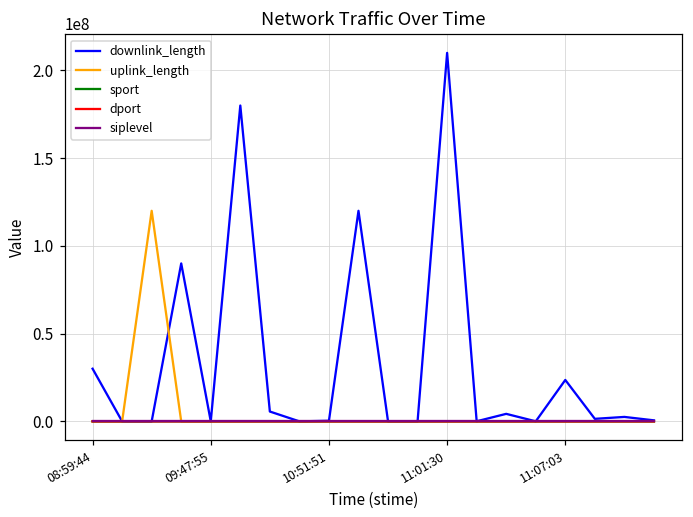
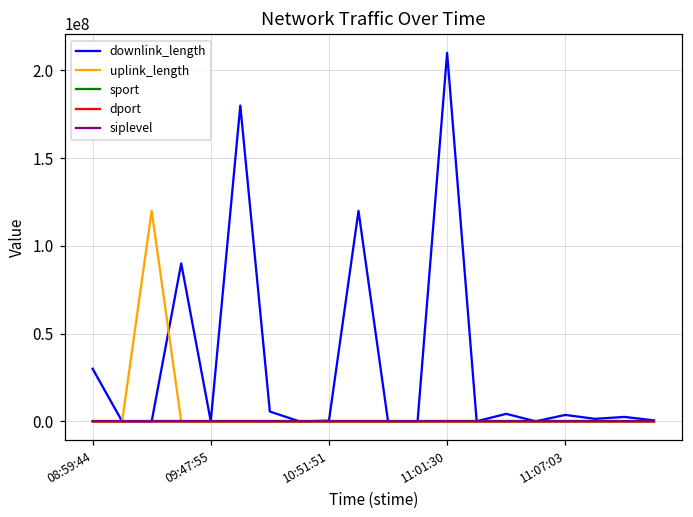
downlink_length, 11:07:03: 24000000 -> 4000000
